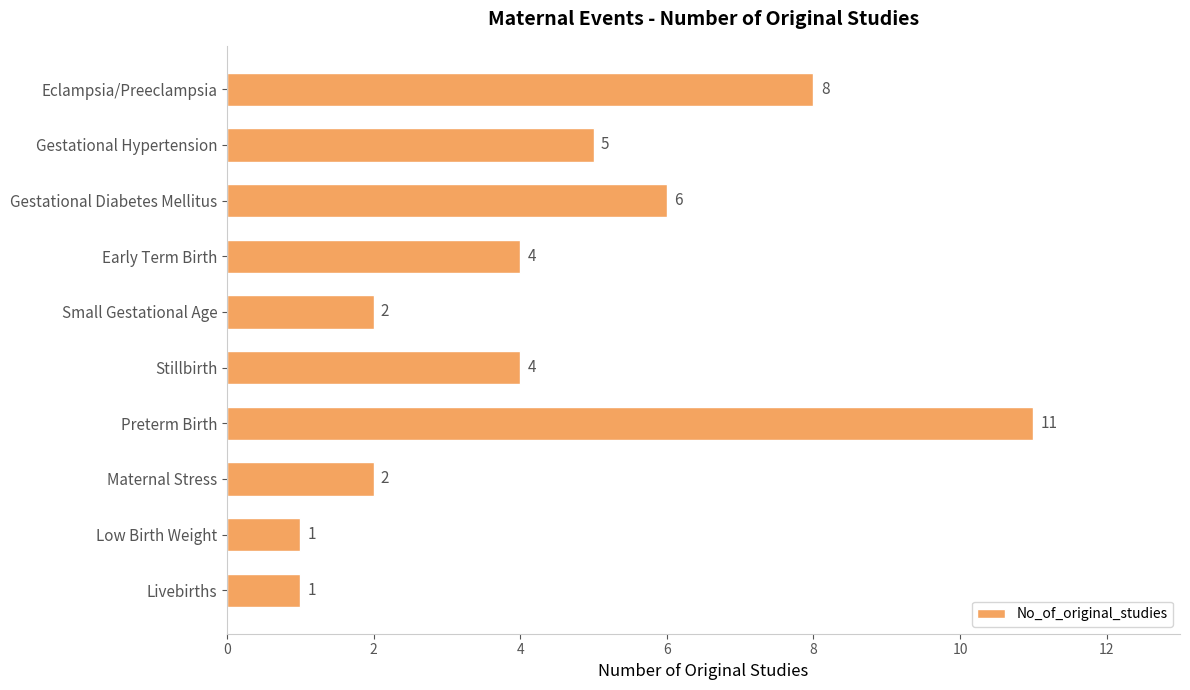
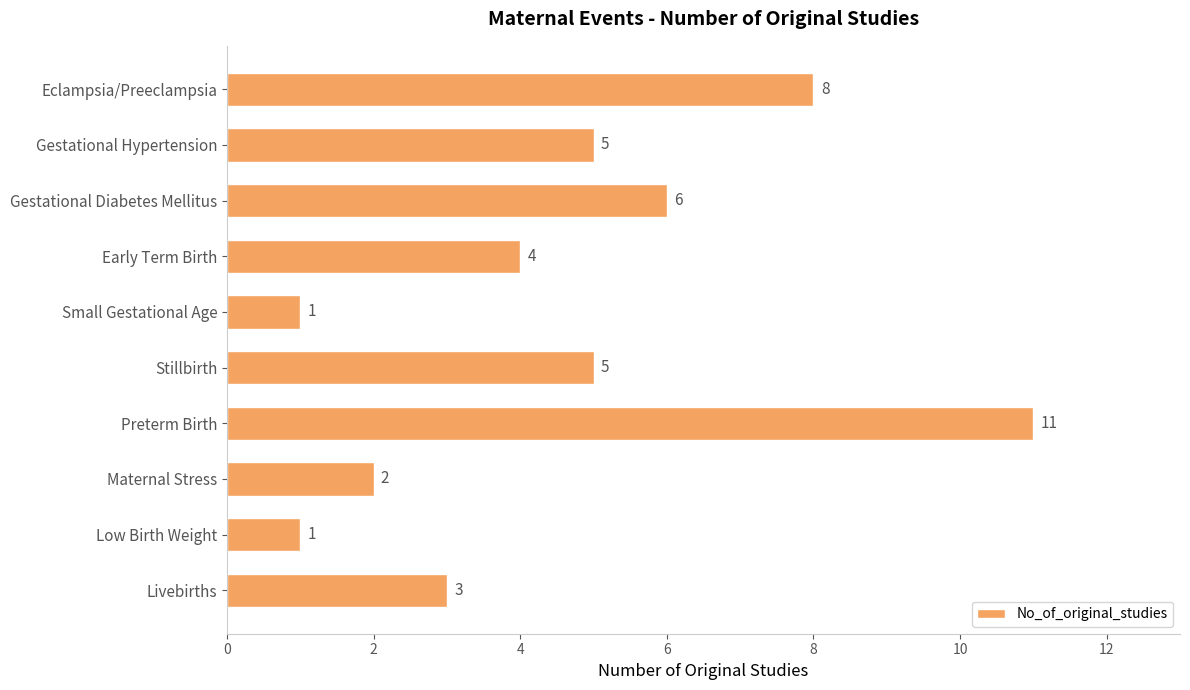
Small Gestational Age: 2 -> 1
Stillbirth: 4 -> 5
Livebirths: 1 -> 3
